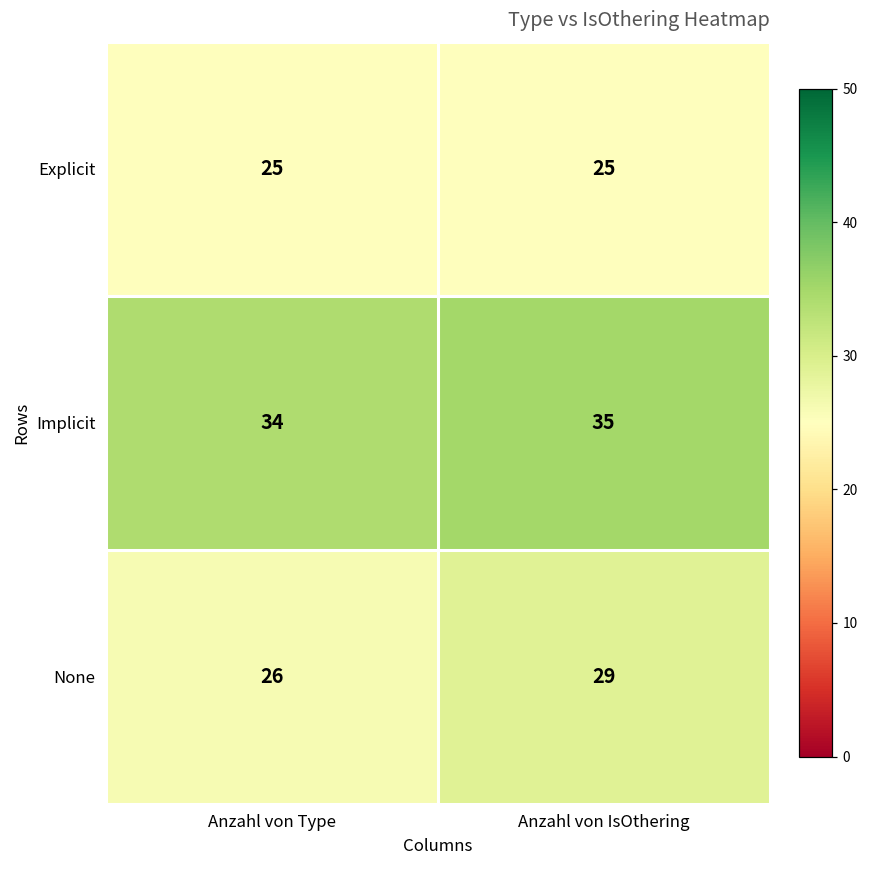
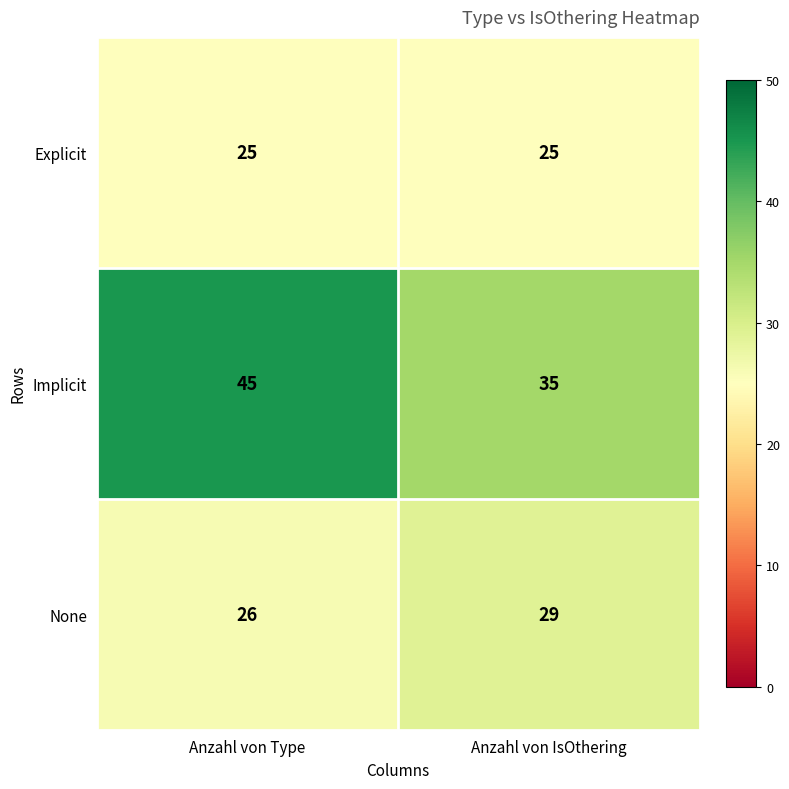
Implicit, Anzahl von Type: 34 -> 45
